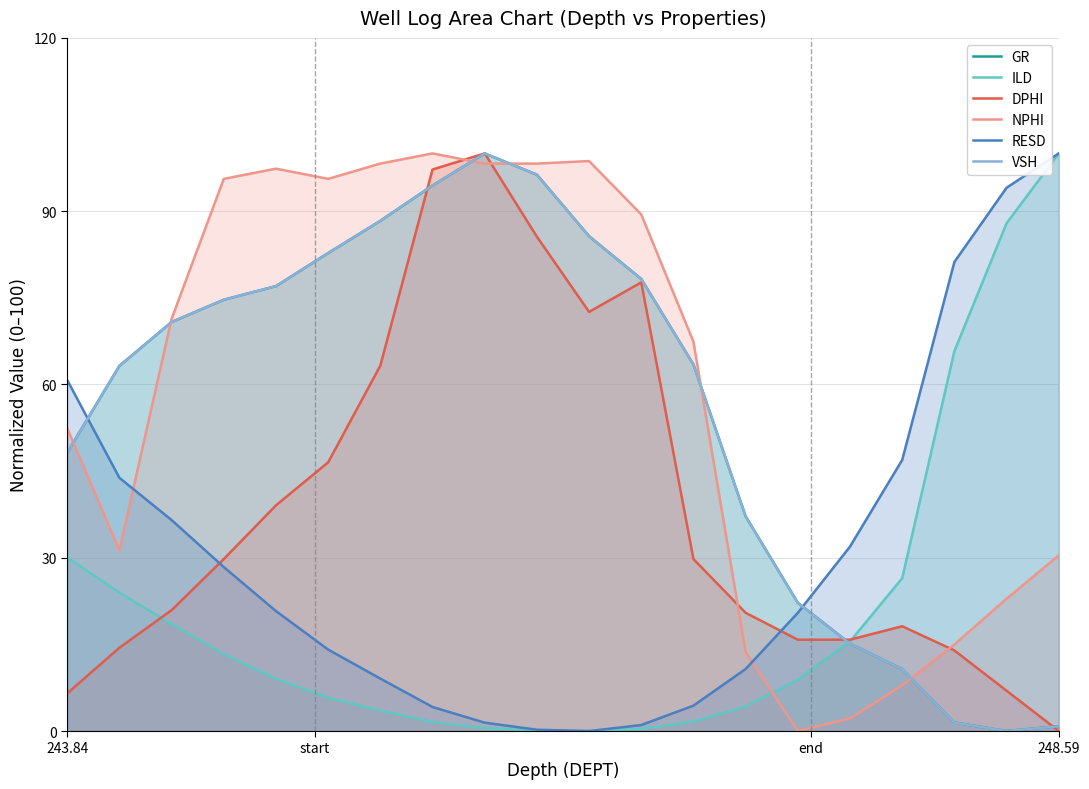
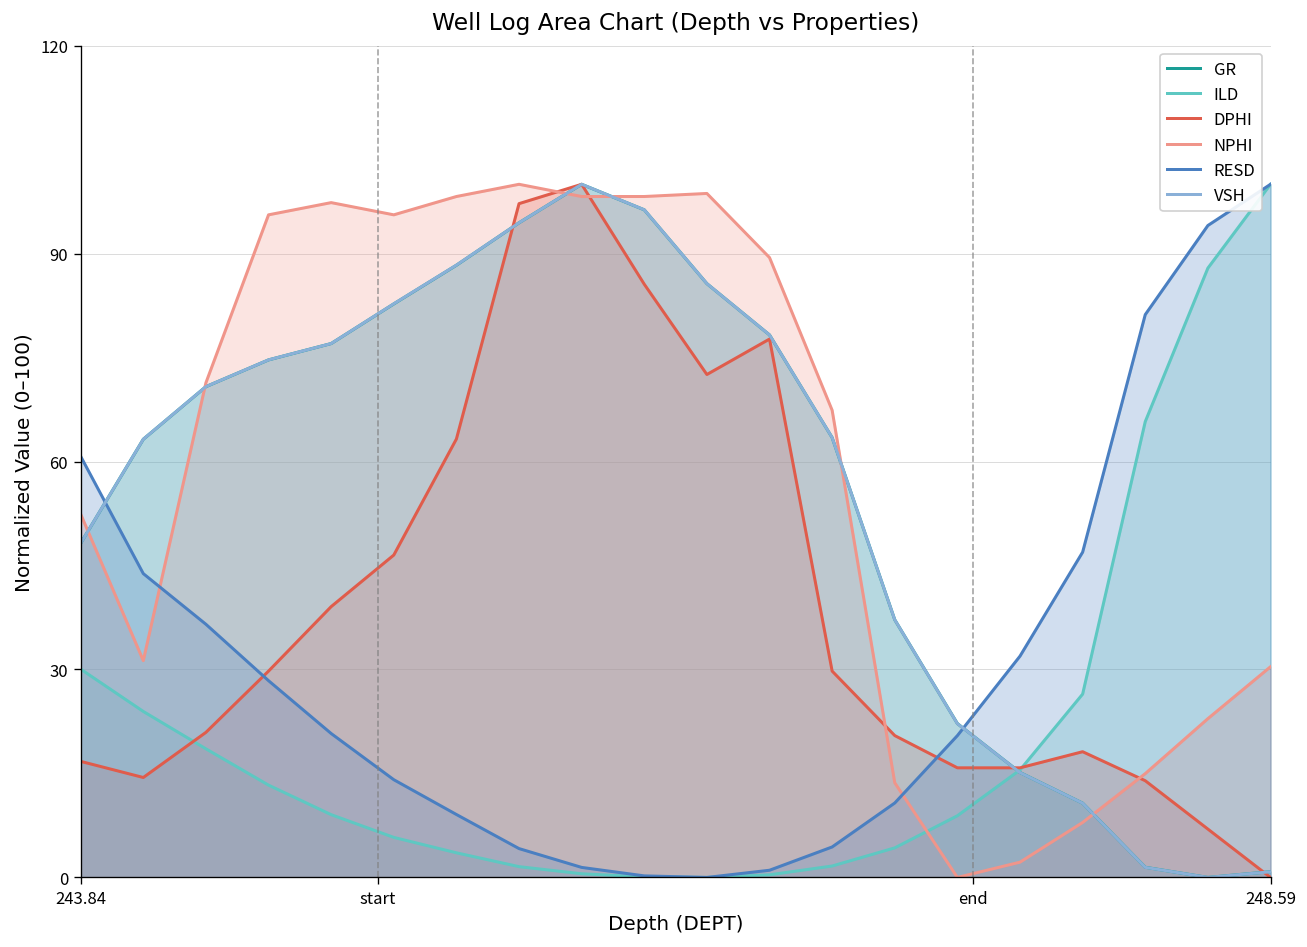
DPHI, 243.84: 7 -> 17
